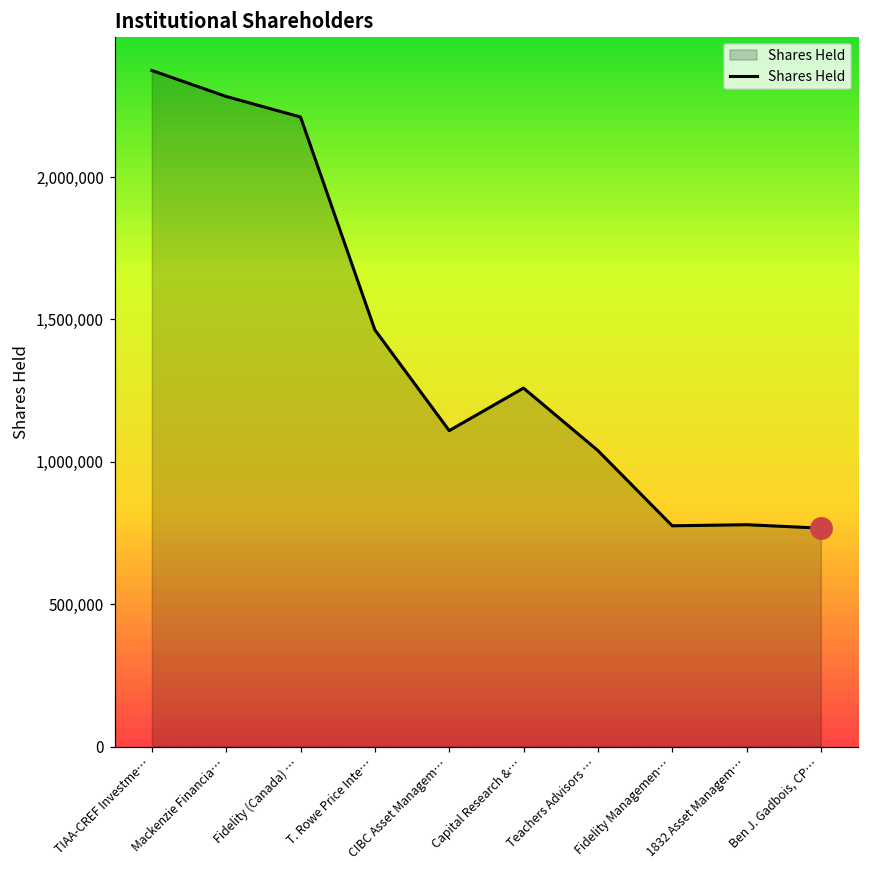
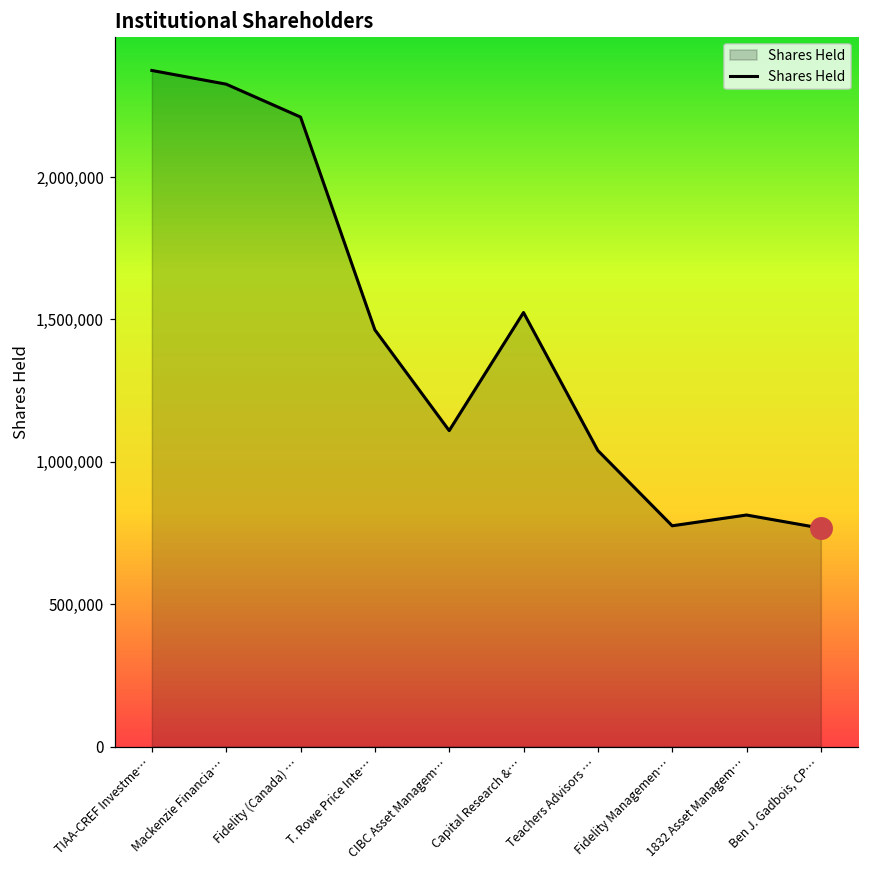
Shares Held, Mackenzie Financia…: 2,280,000 -> 2,330,000
Shares Held, Capital Research &…: 1,260,000 -> 1,520,000
Shares Held, 1832 Asset Managem…: 780,000 -> 810,000
